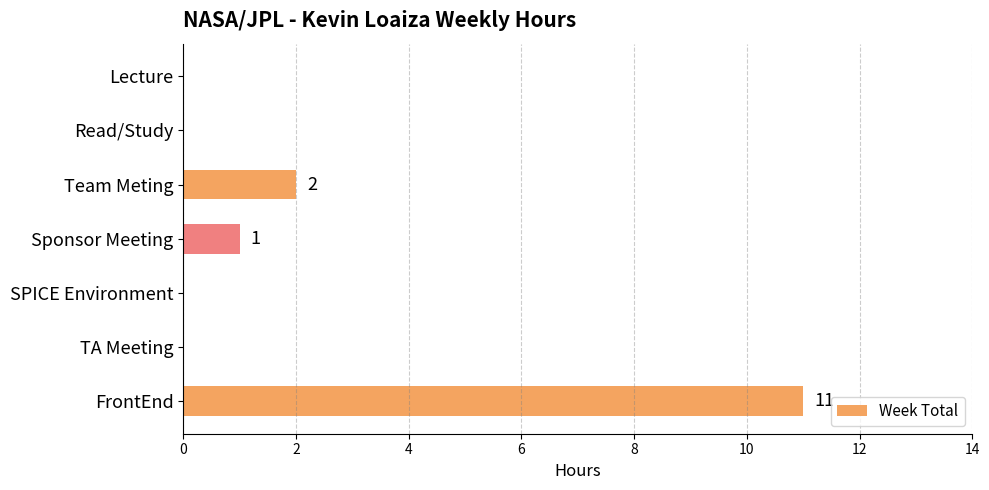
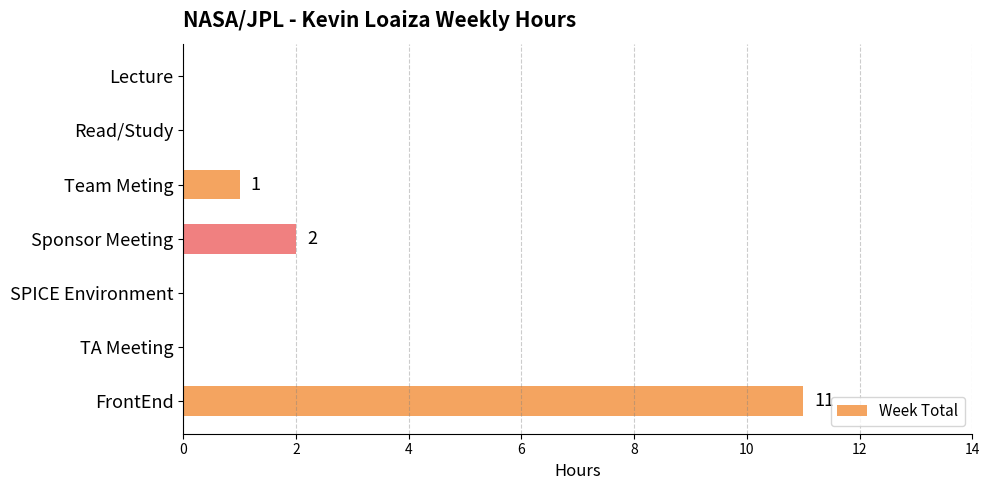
Team Meting: 2 -> 1
Sponsor Meeting: 1 -> 2
